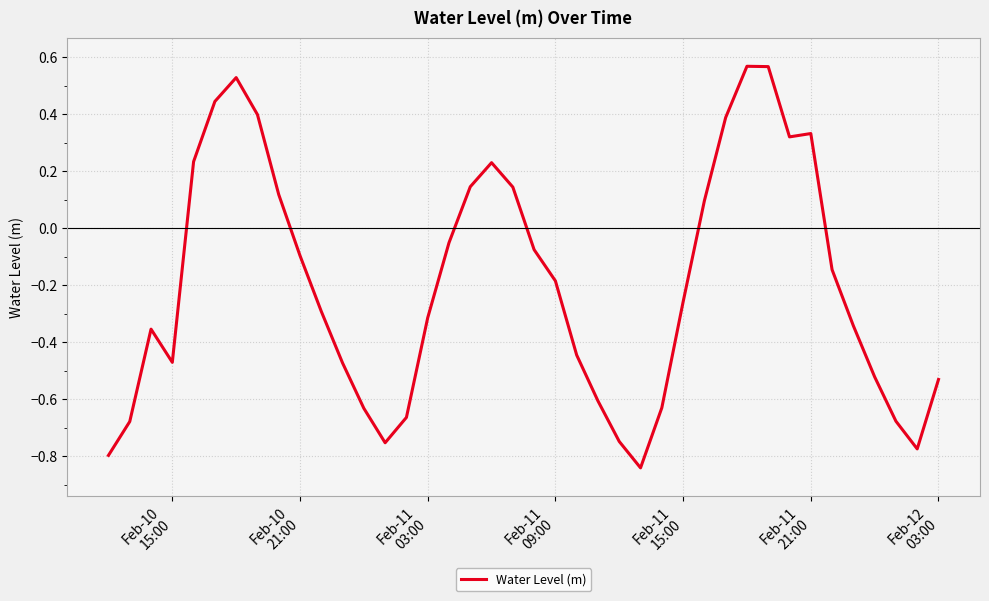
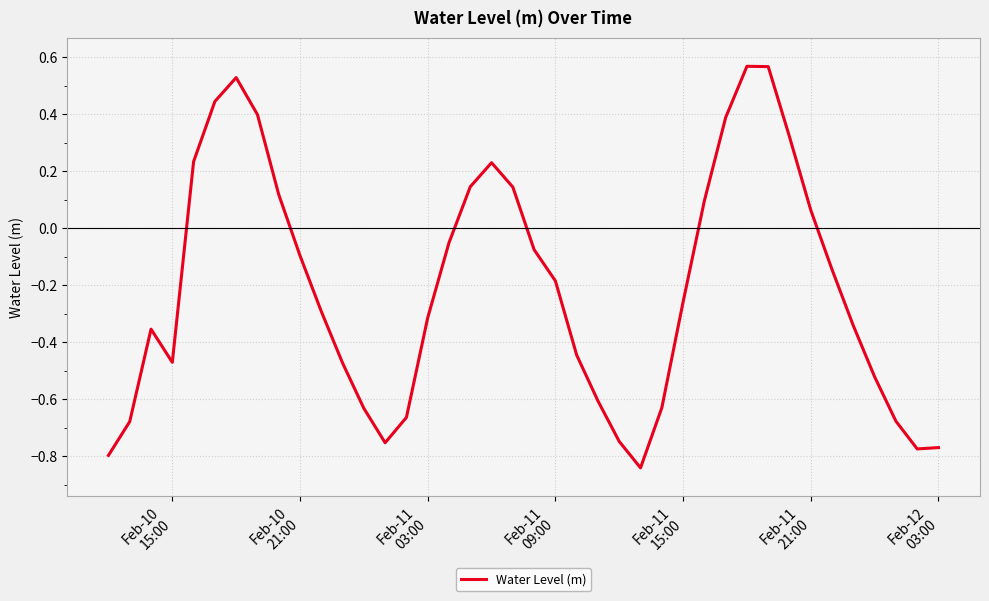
Feb-11 21:00: 0.33 -> 0.06
Feb-12 03:00: -0.53 -> -0.77
